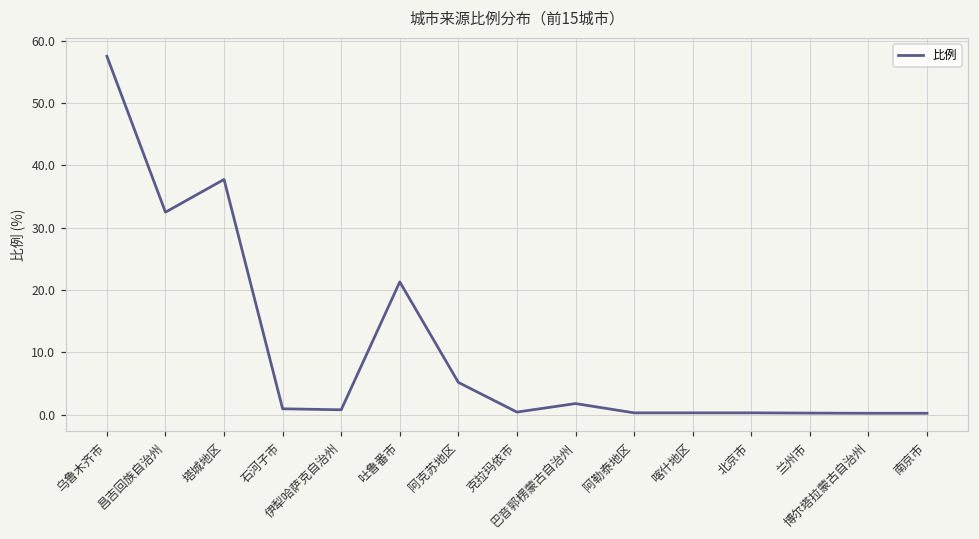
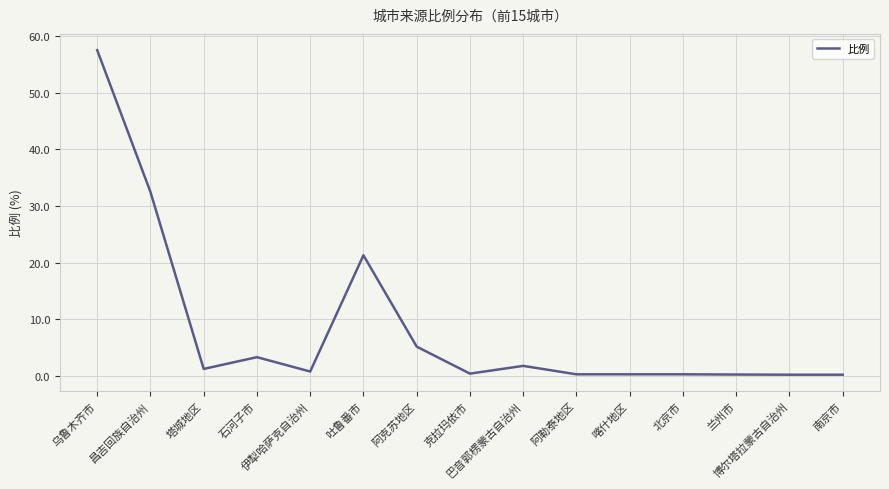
塔城地区: 38 -> 1
石河子市: 1 -> 3
